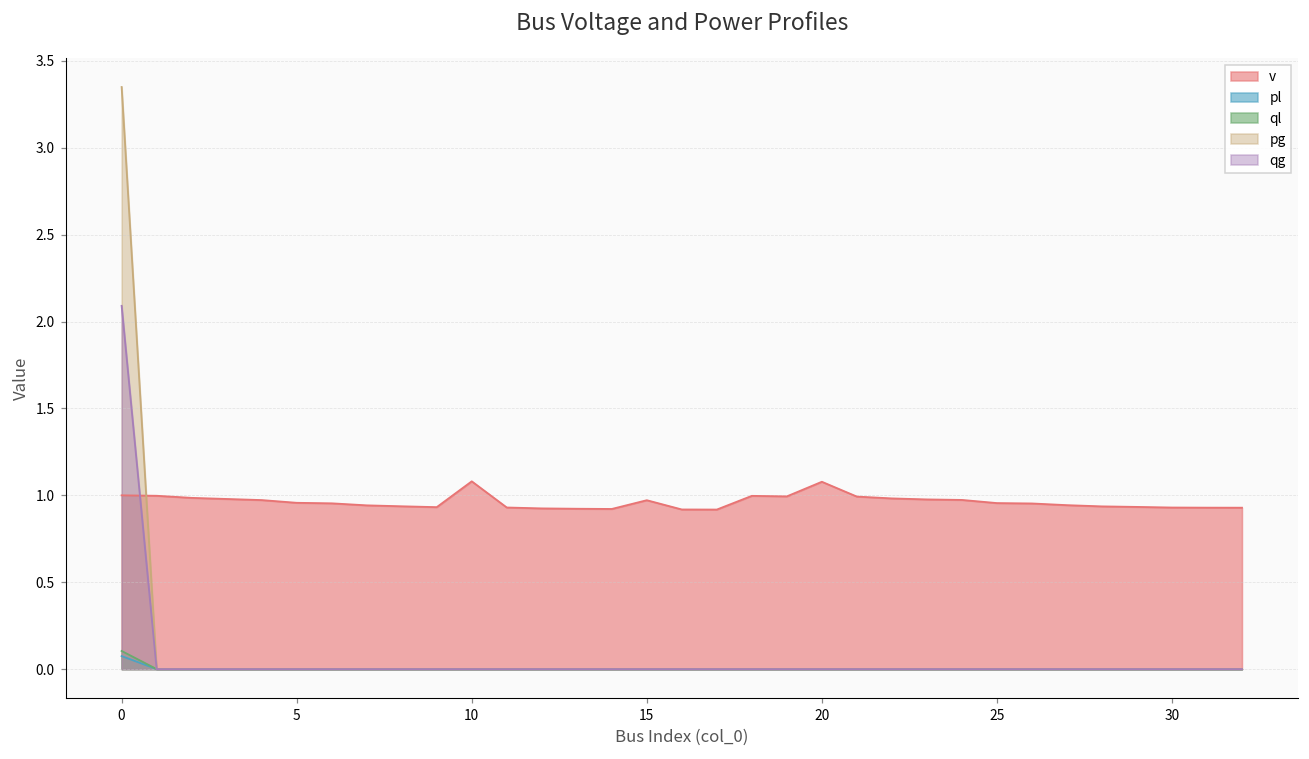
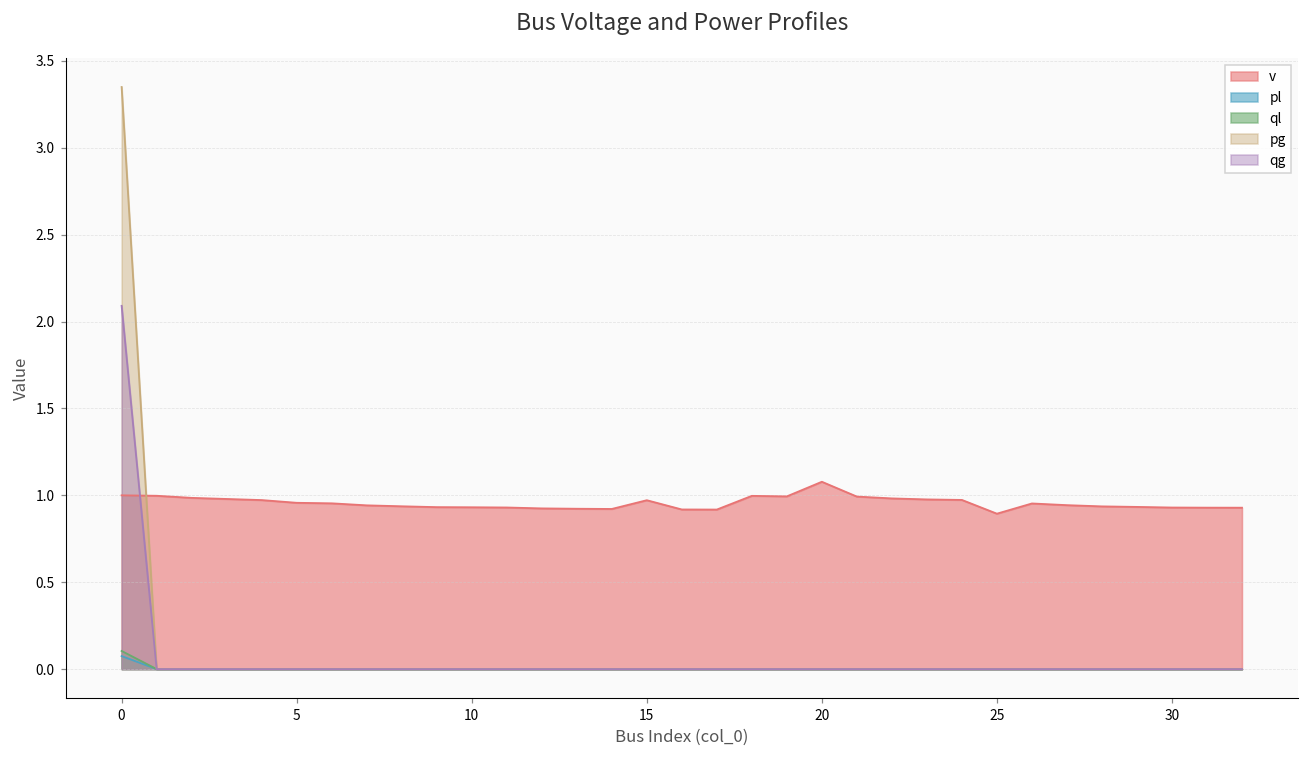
v, 10: 1.08 -> 0.93
v, 25: 0.96 -> 0.89
